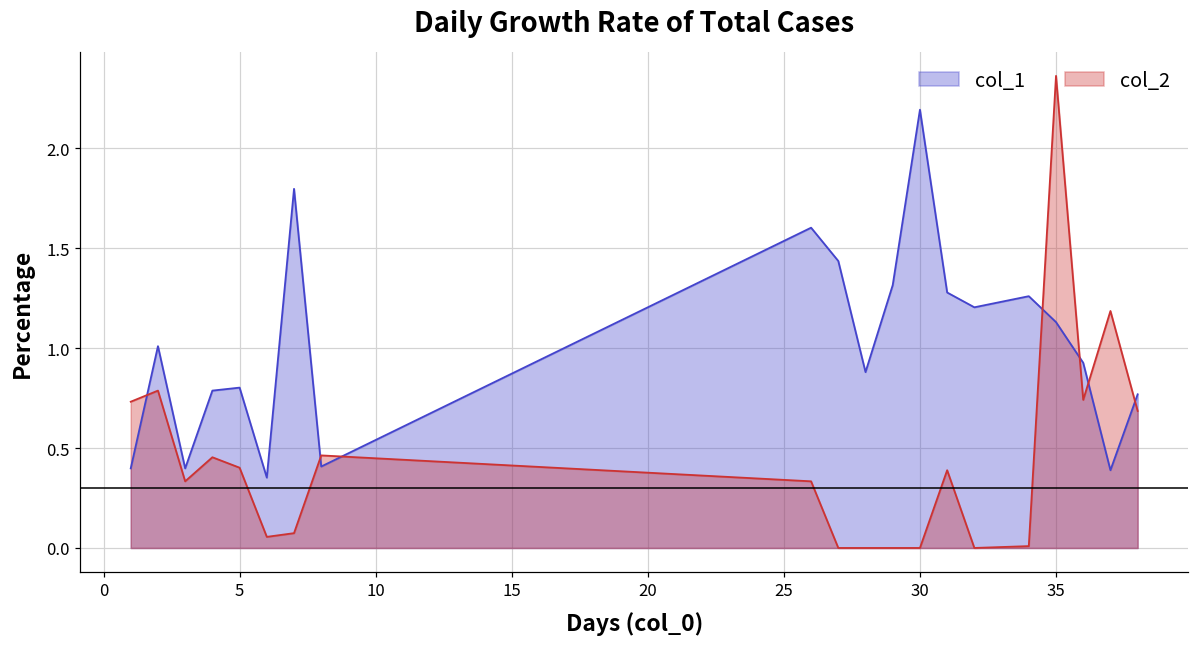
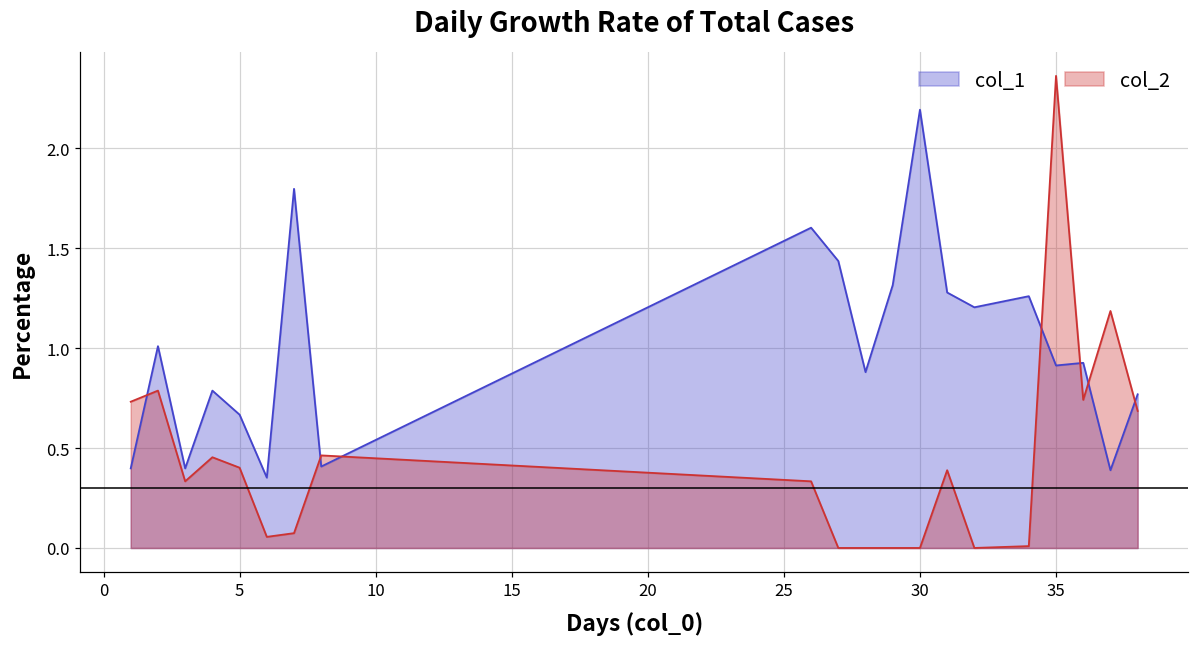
col_1, 5: 0.80 -> 0.67
col_1, 35: 1.13 -> 0.91
